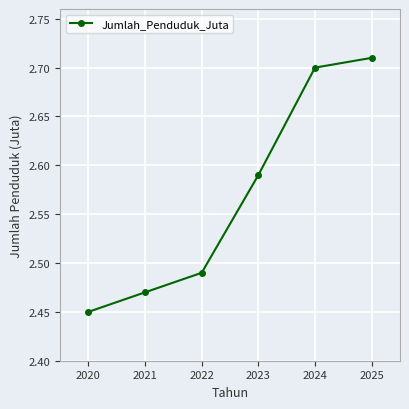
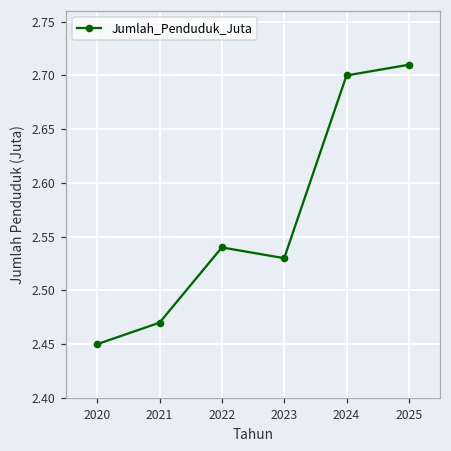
2022: 2.49 -> 2.54
2023: 2.59 -> 2.53
